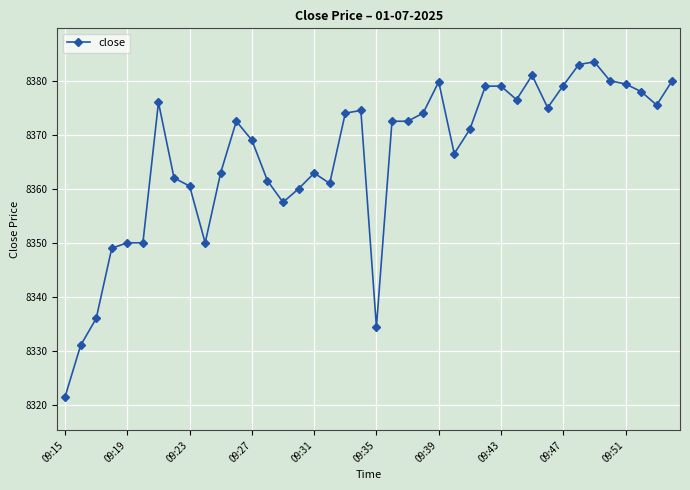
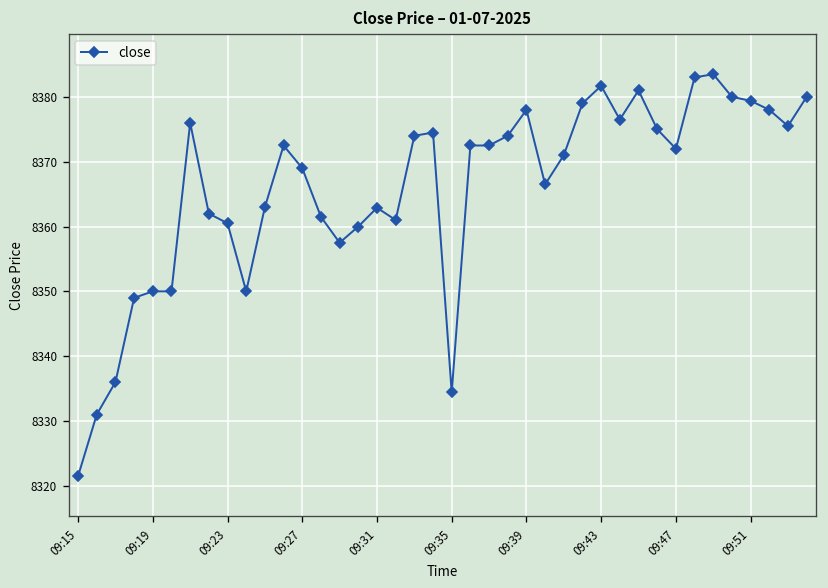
09:39: 8380 -> 8378
09:43: 8379 -> 8382
09:47: 8379 -> 8372
